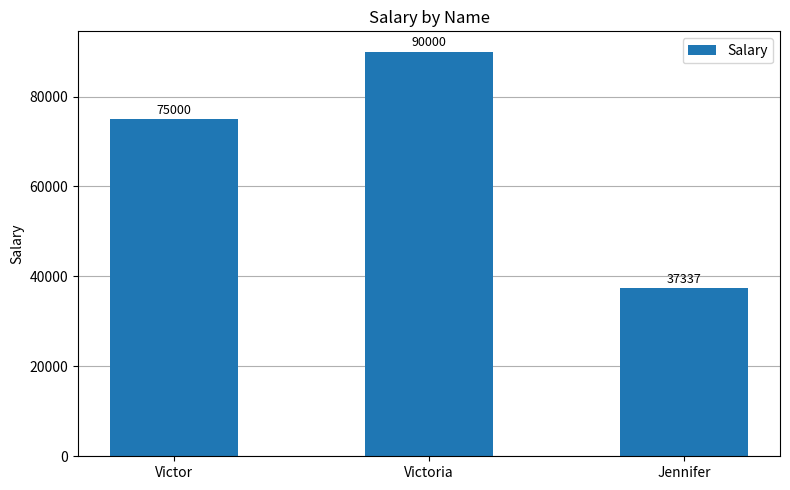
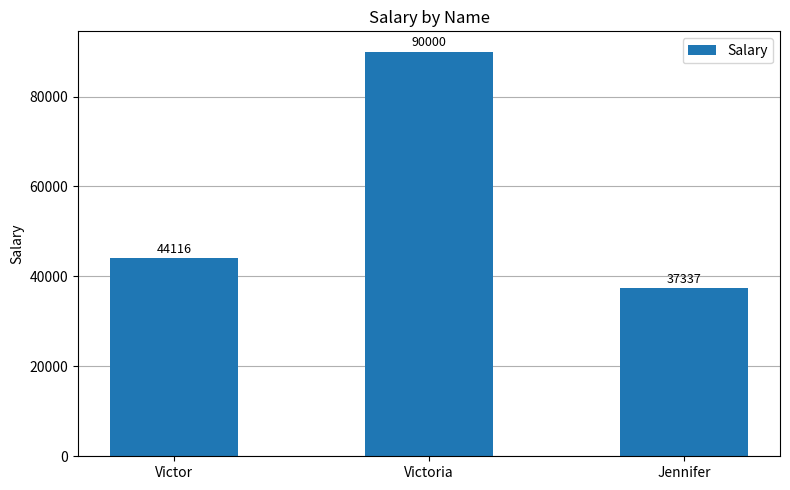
Victor: 75000 -> 44116
